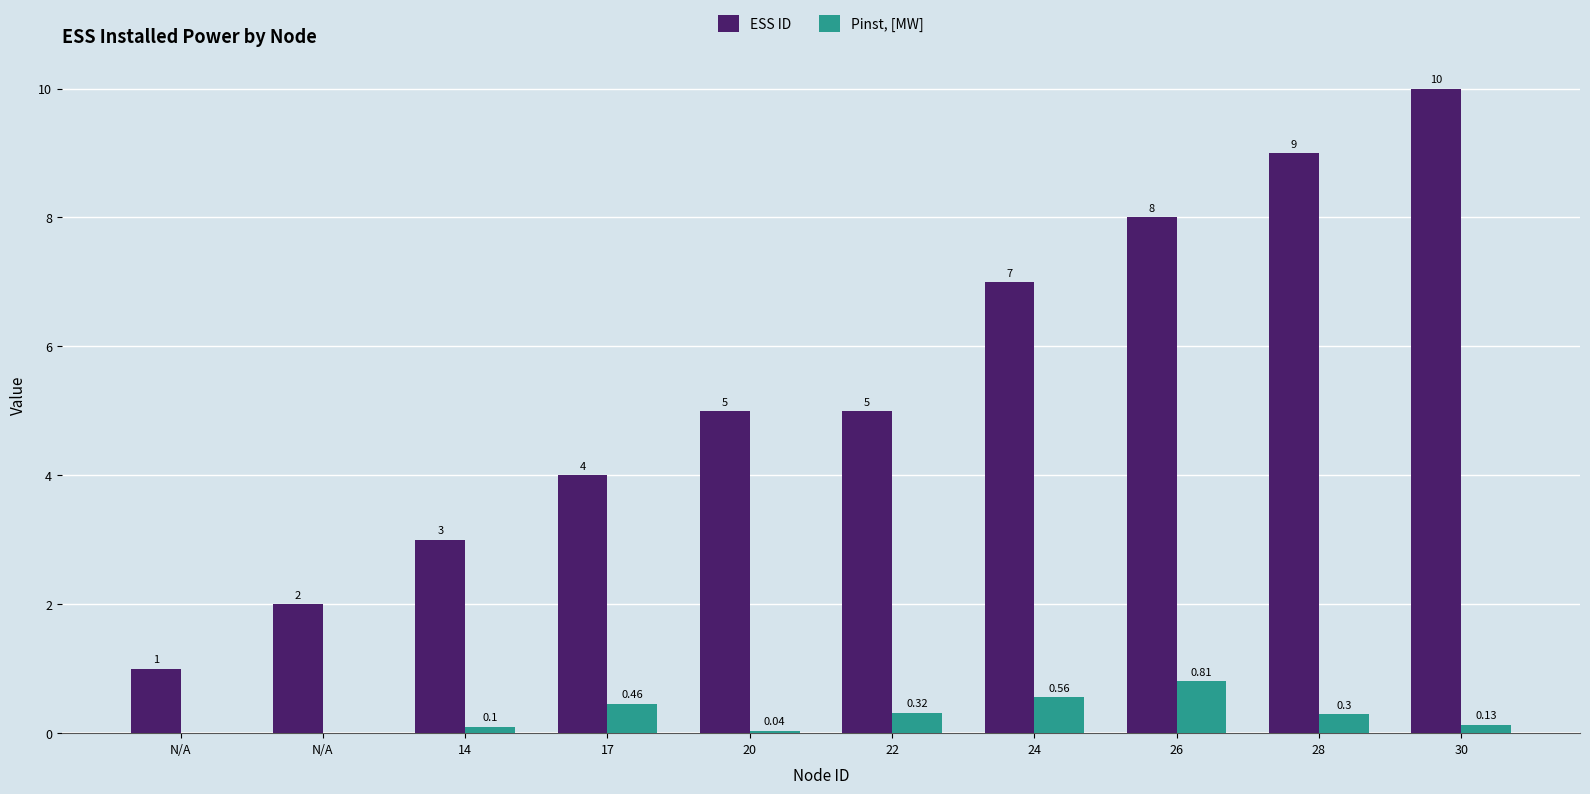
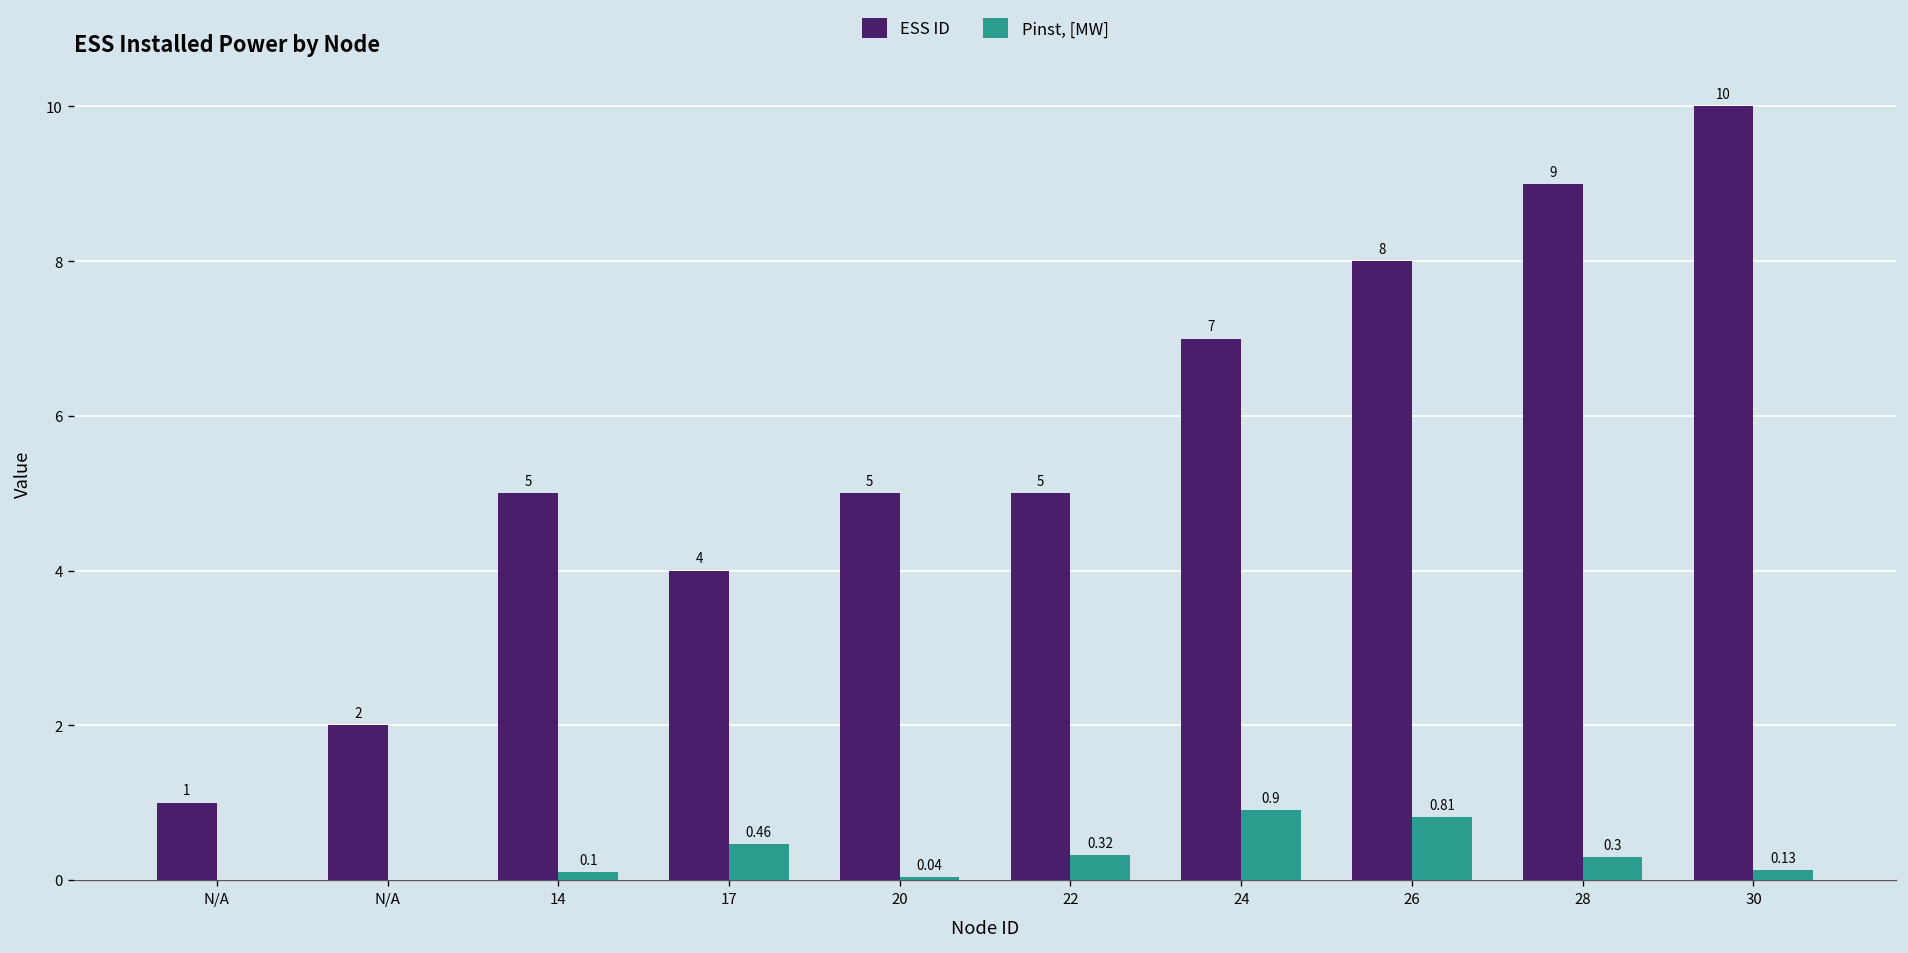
ESS ID, 14: 3 -> 5
Pinst, [MW], 24: 0.56 -> 0.9
